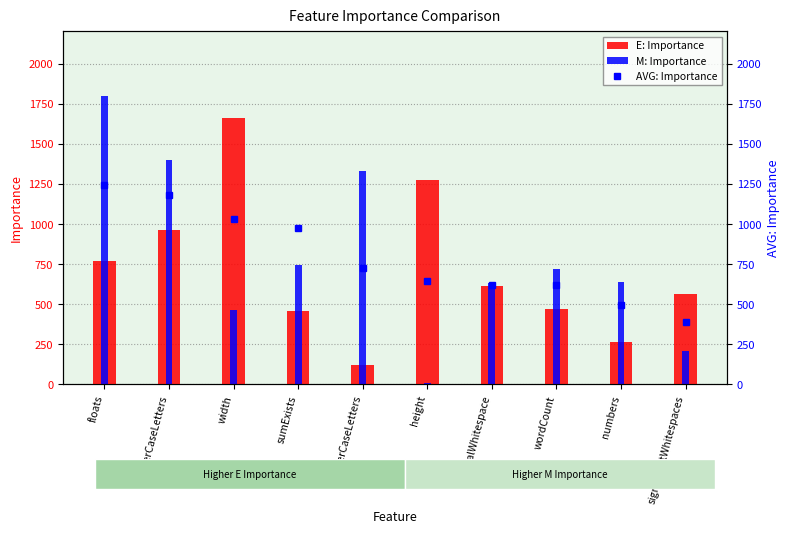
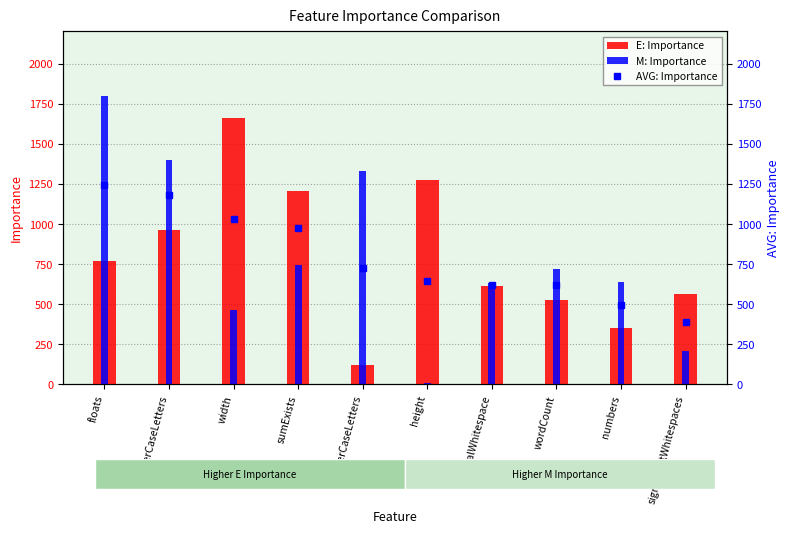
E: Importance, sumExists: 460 -> 1210
E: Importance, wordCount: 470 -> 530
E: Importance, numbers: 260 -> 350
